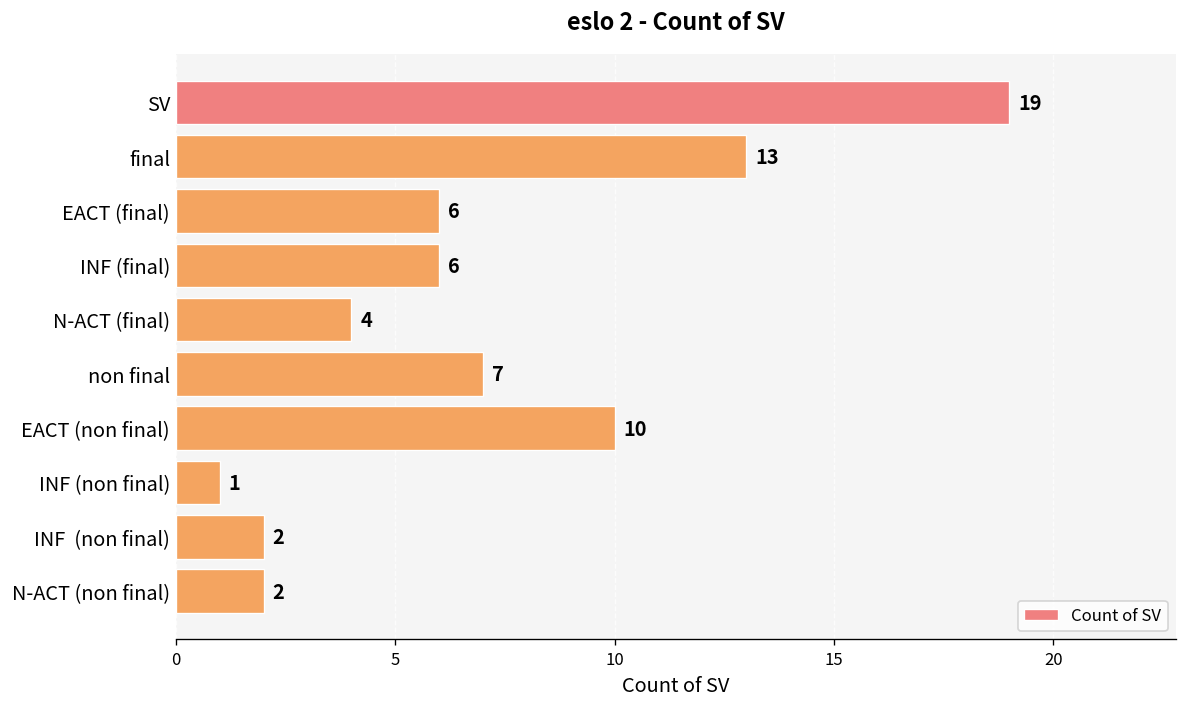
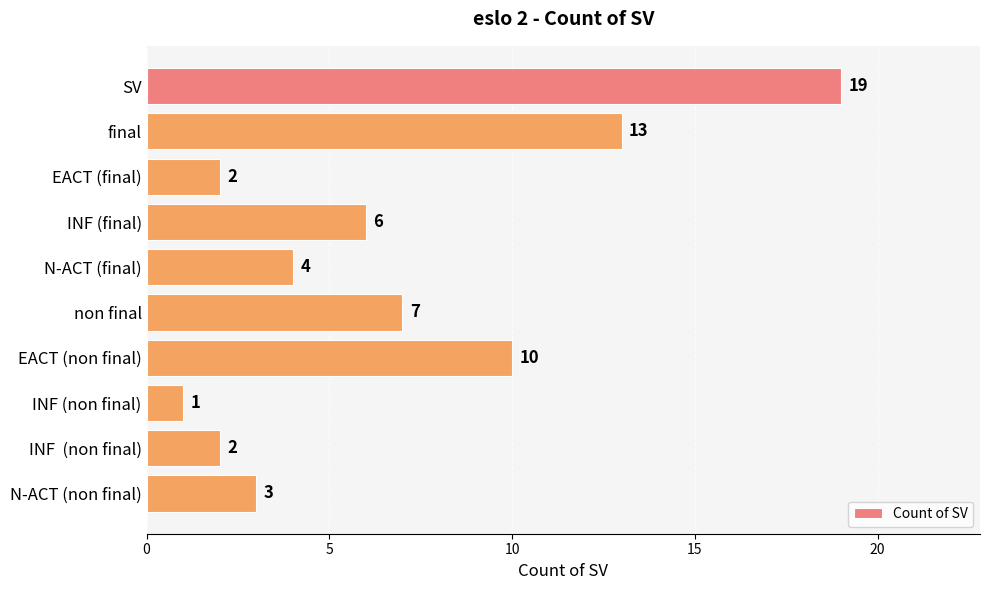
EACT (final): 6 -> 2
N-ACT (non final): 2 -> 3
